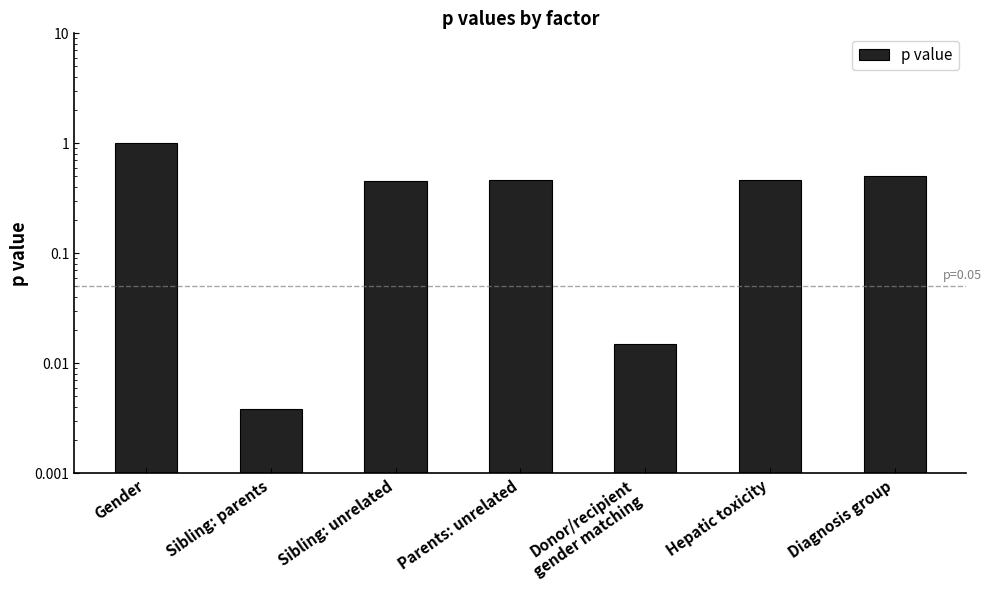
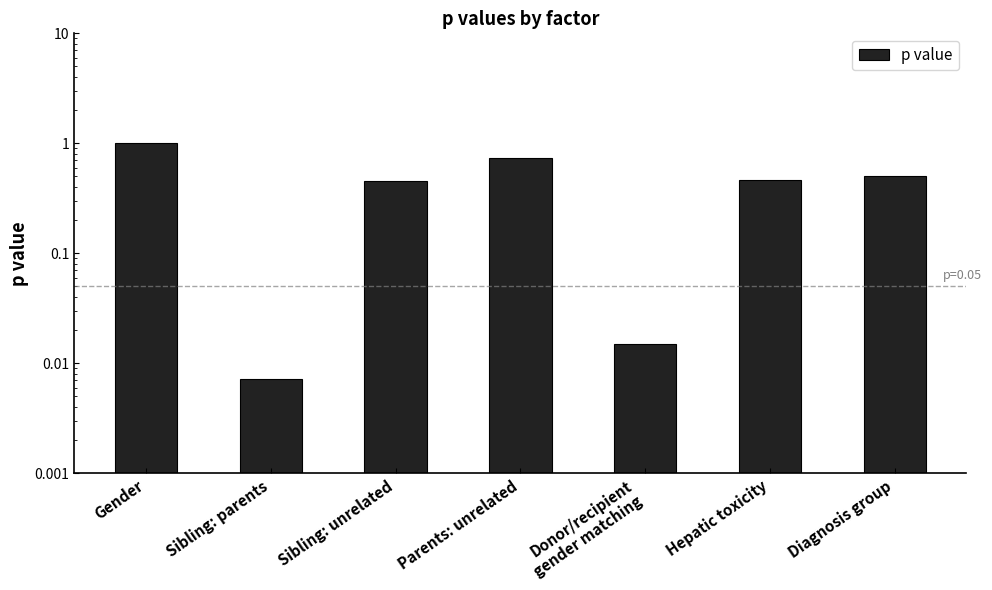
Sibling: parents: 0.0039 -> 0.007
Parents: unrelated: 0.47 -> 0.7
